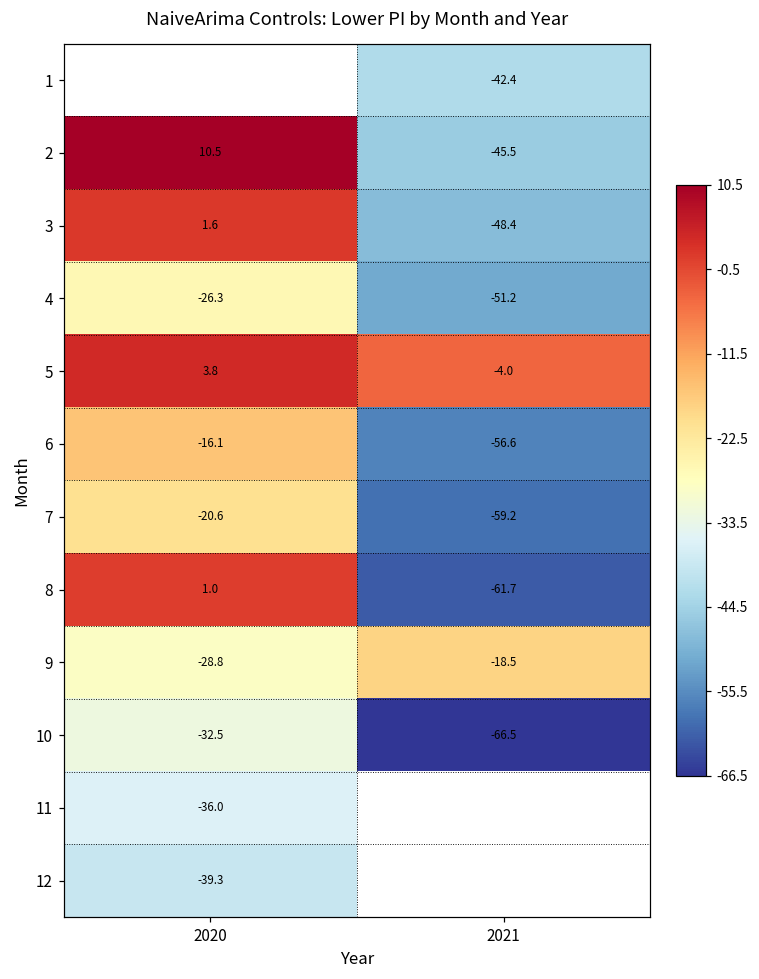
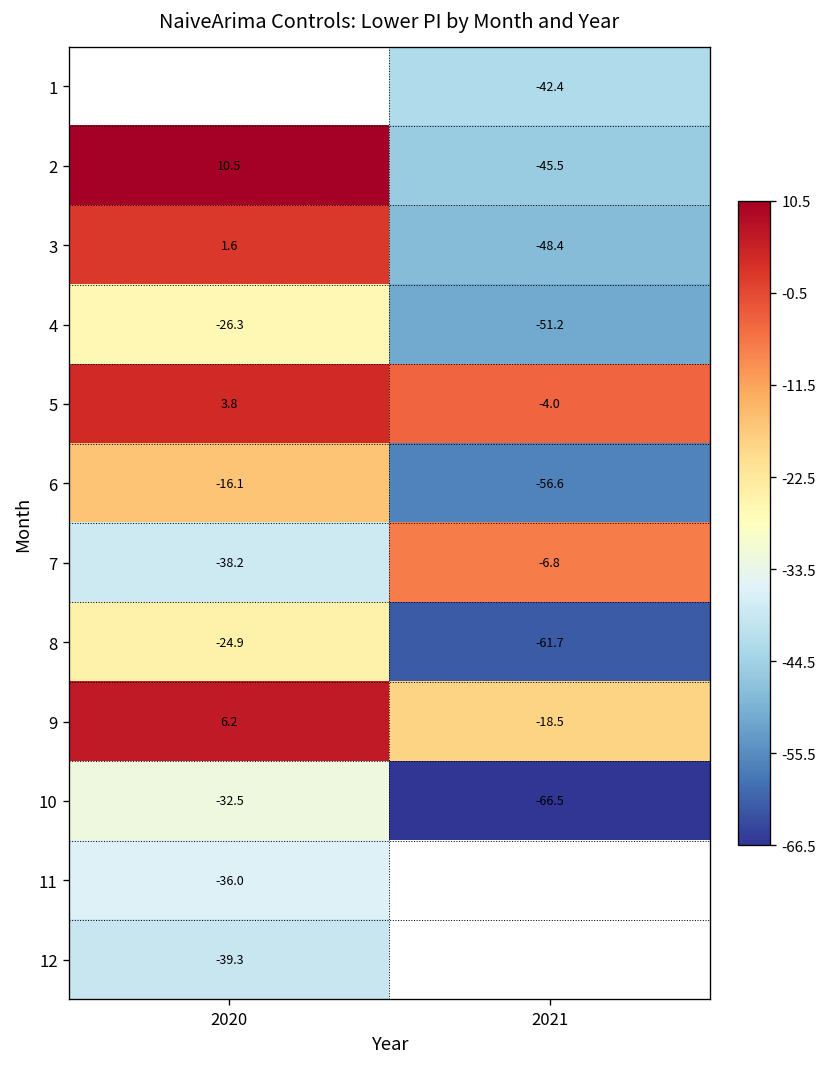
7, 2020: -20.6 -> -38.2
7, 2021: -59.2 -> -6.8
8, 2020: 1.0 -> -24.9
9, 2020: -28.8 -> 6.2
